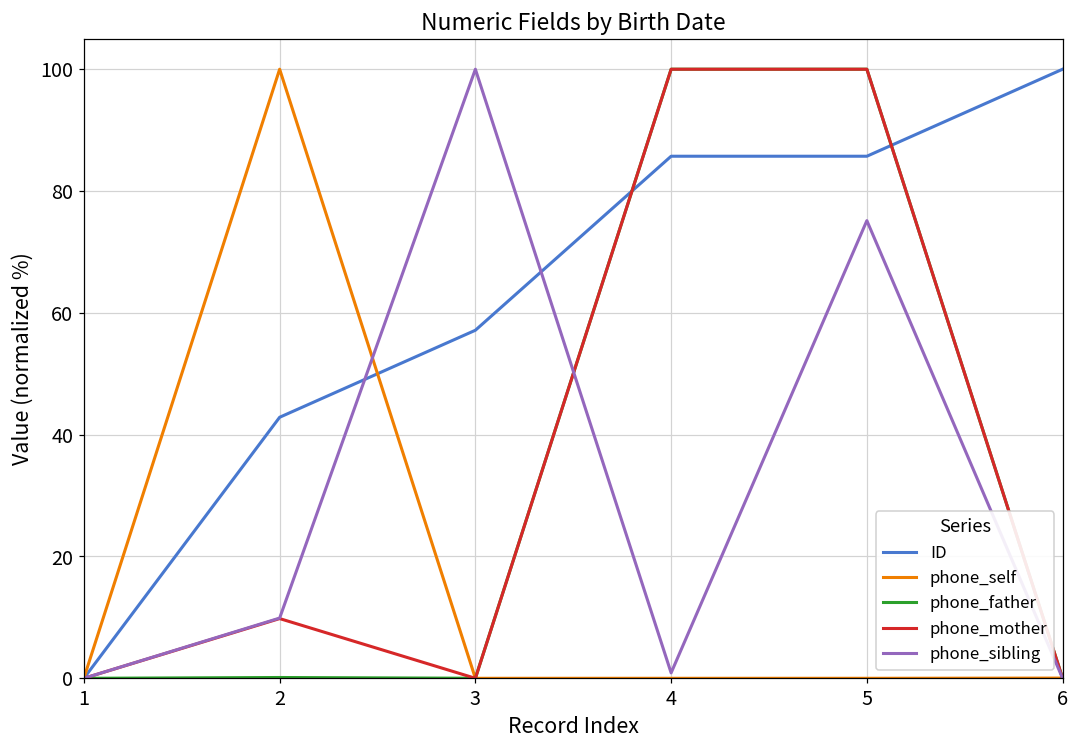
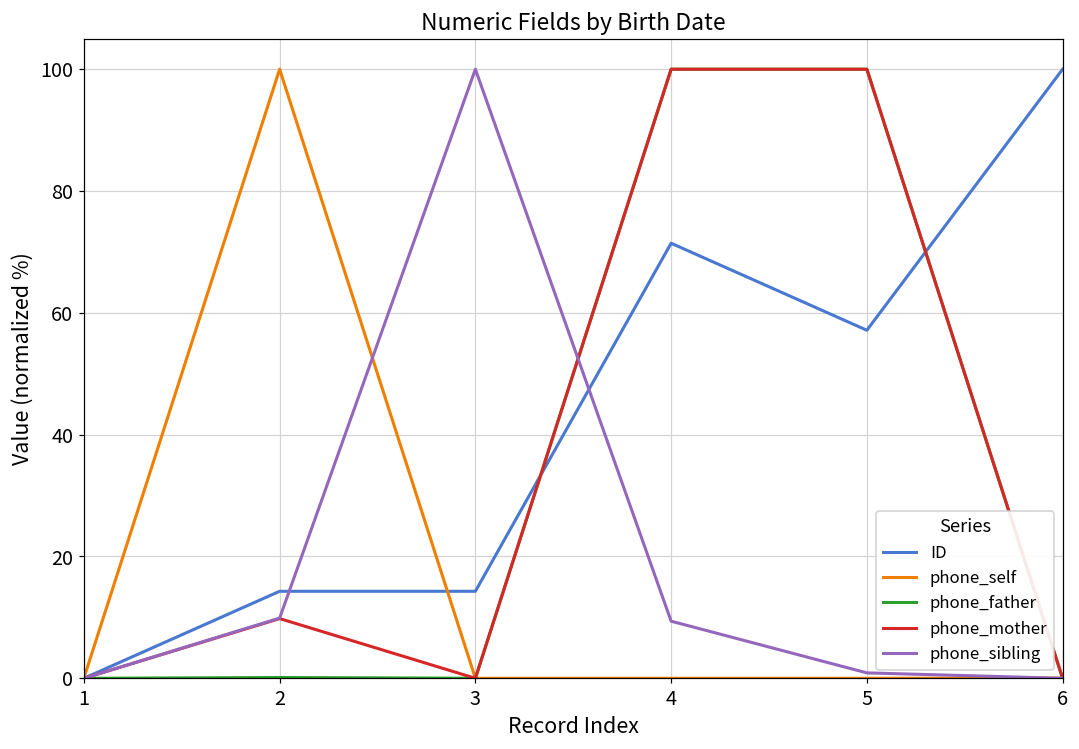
ID, 2: 43 -> 14
ID, 3: 57 -> 14
ID, 4: 86 -> 71
phone_sibling, 4: 1 -> 9
ID, 5: 86 -> 57
phone_sibling, 5: 75 -> 1
